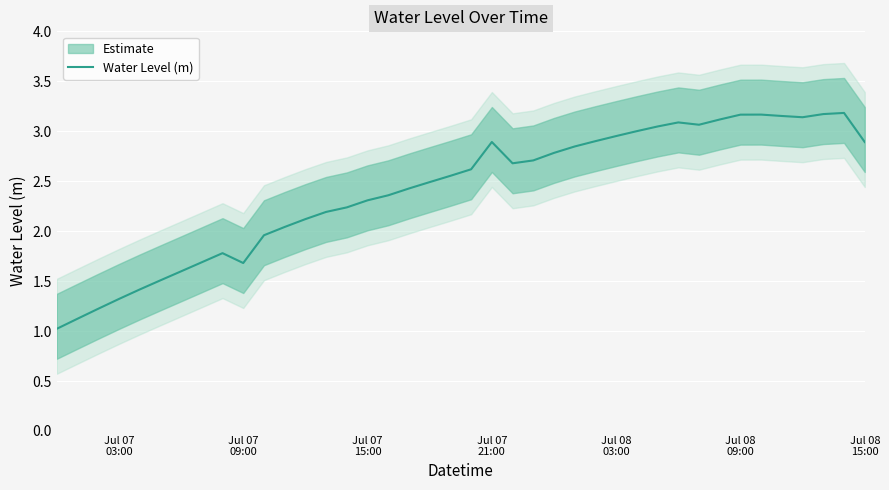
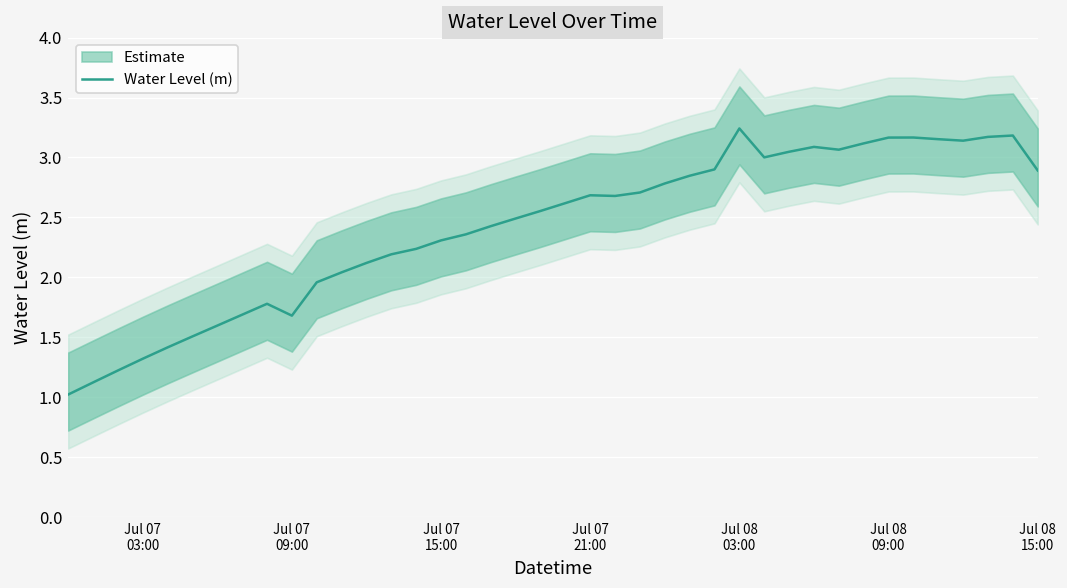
Water Level (m), Jul 07 21:00: 2.9 -> 2.7
Water Level (m), Jul 08 03:00: 3.0 -> 3.2
